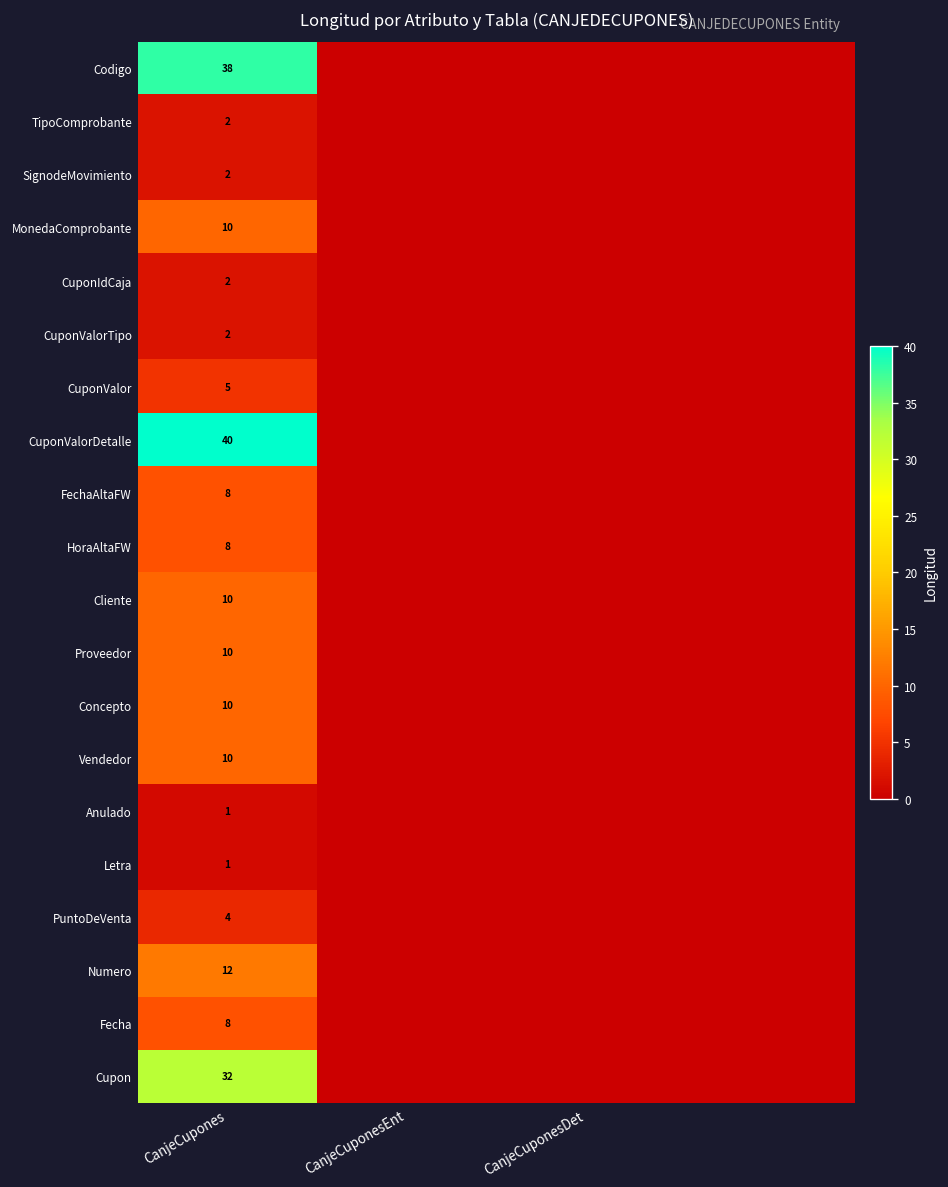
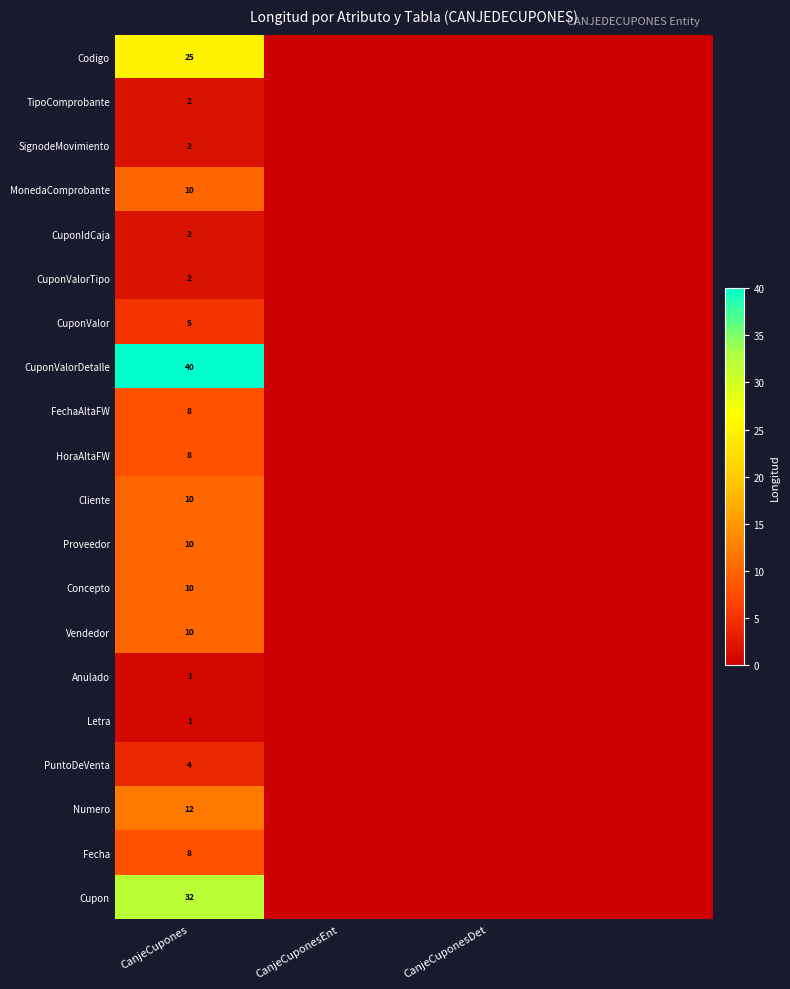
Codigo, CanjeCupones: 38 -> 25
